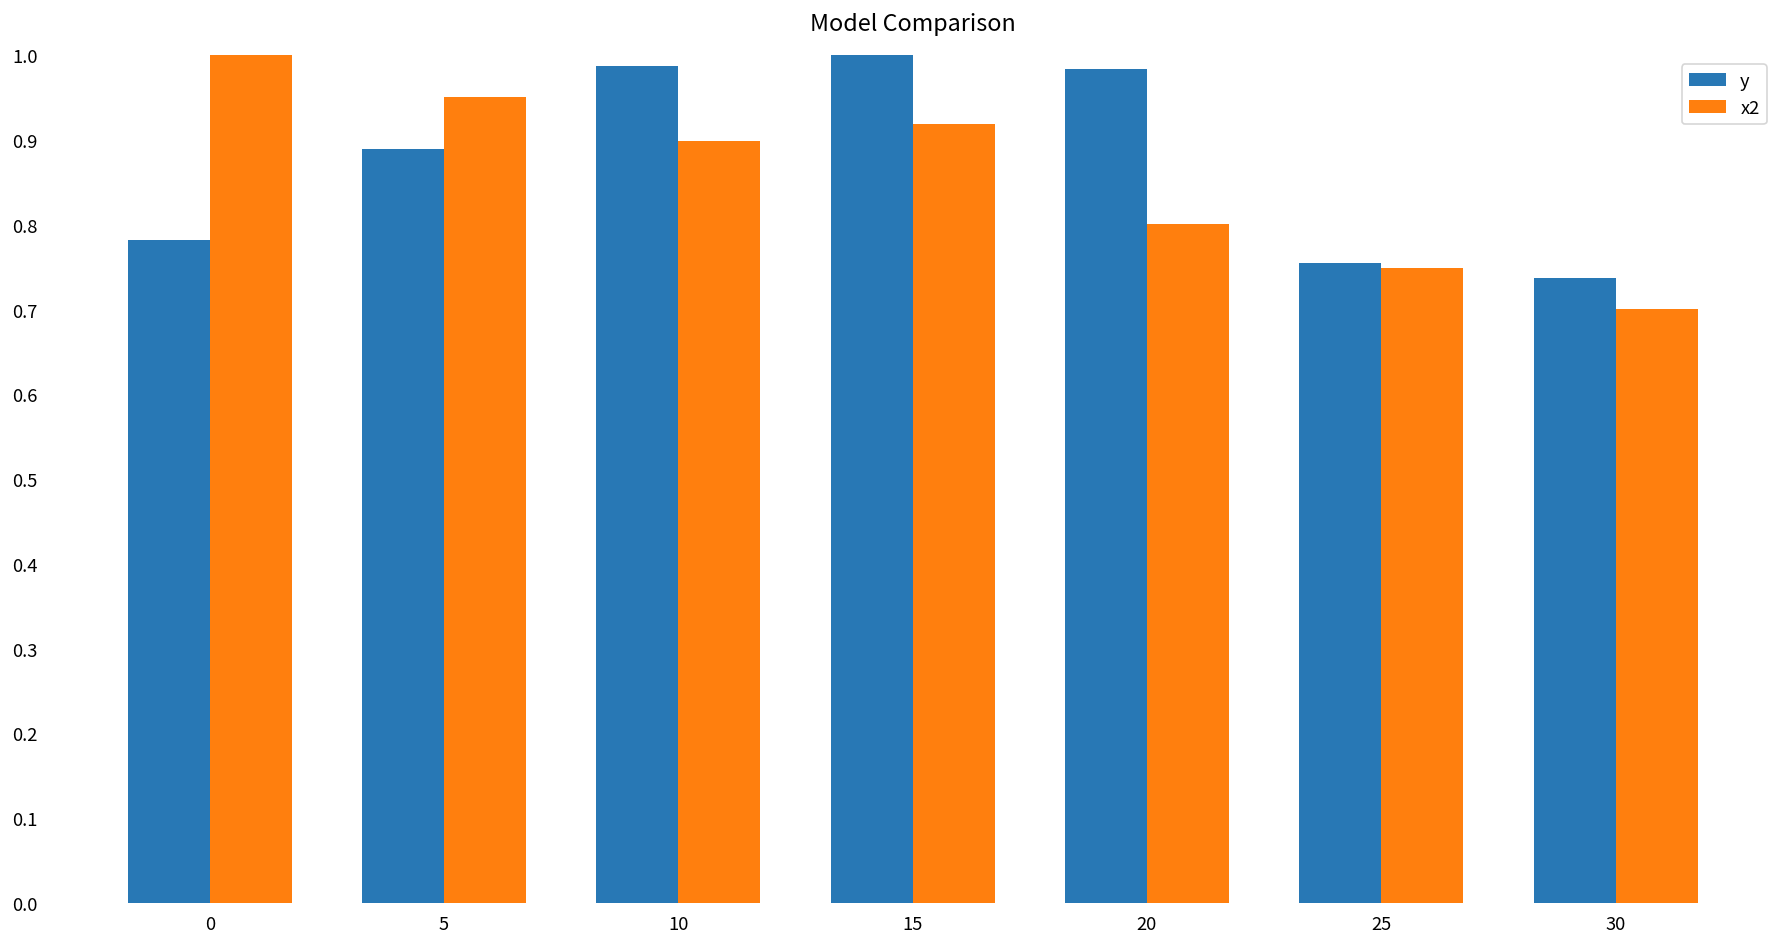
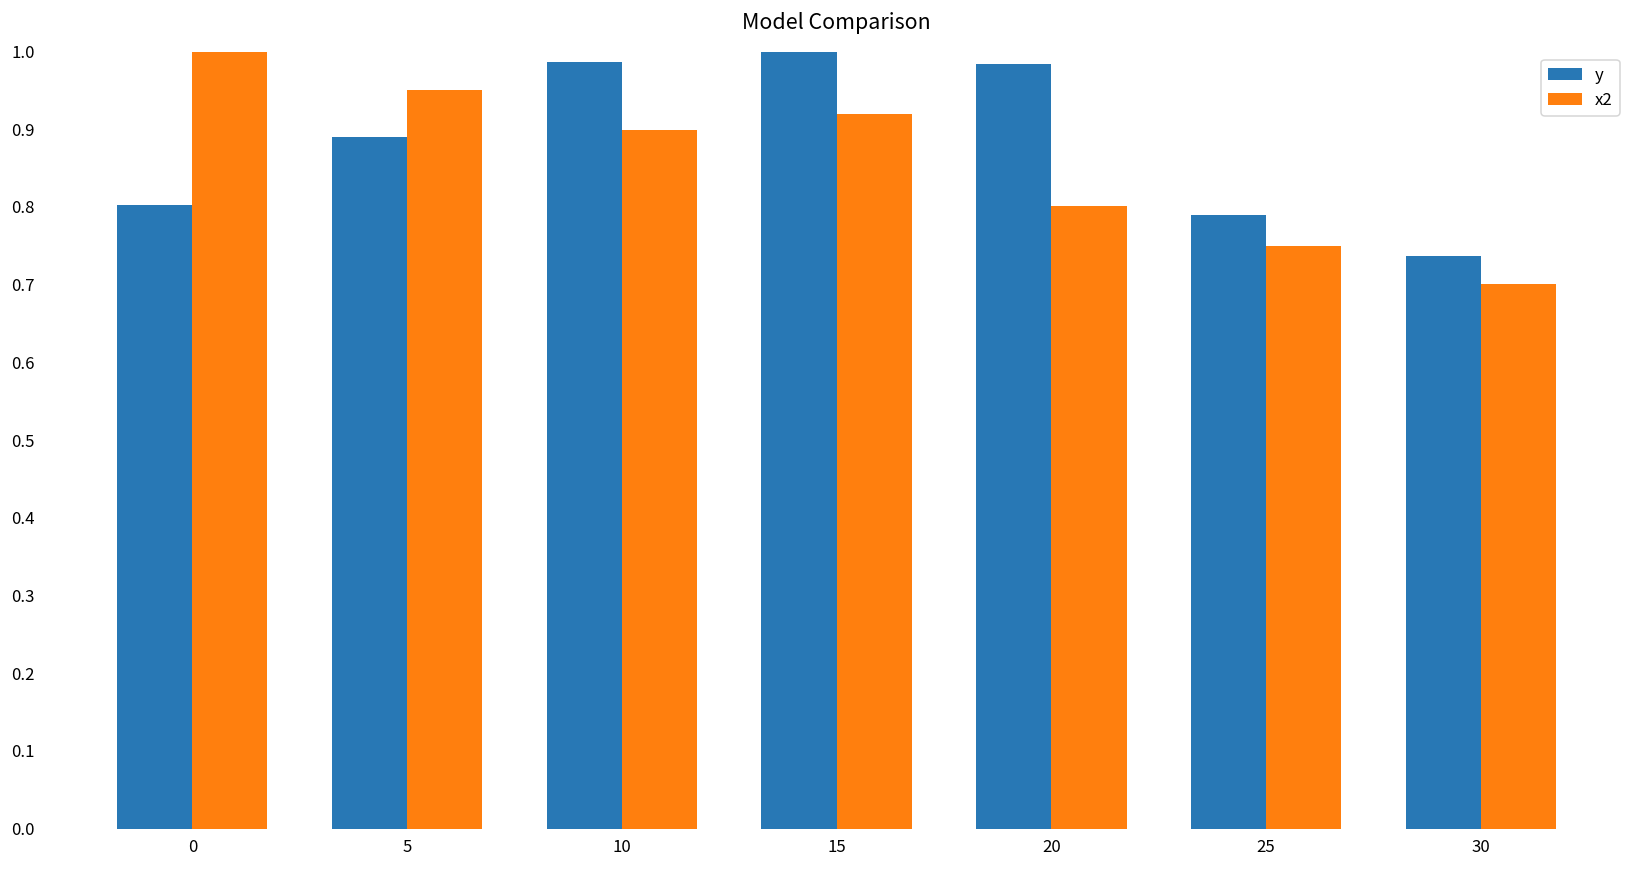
y, 0: 0.78 -> 0.80
y, 25: 0.76 -> 0.79
